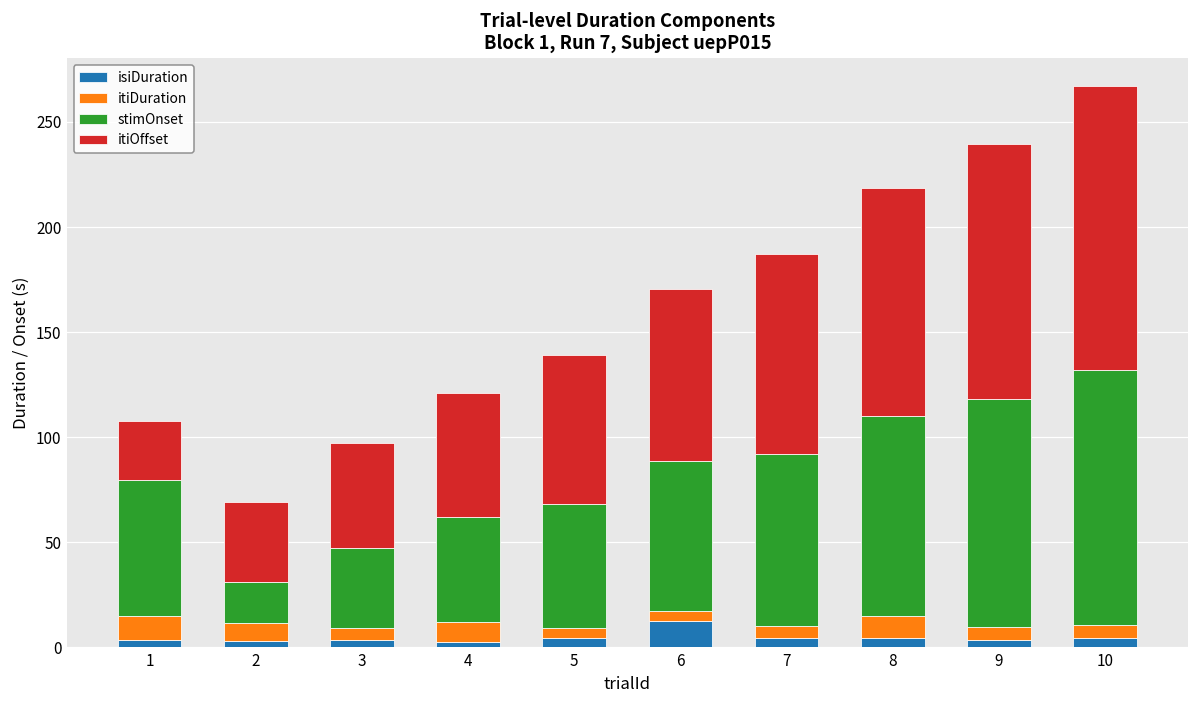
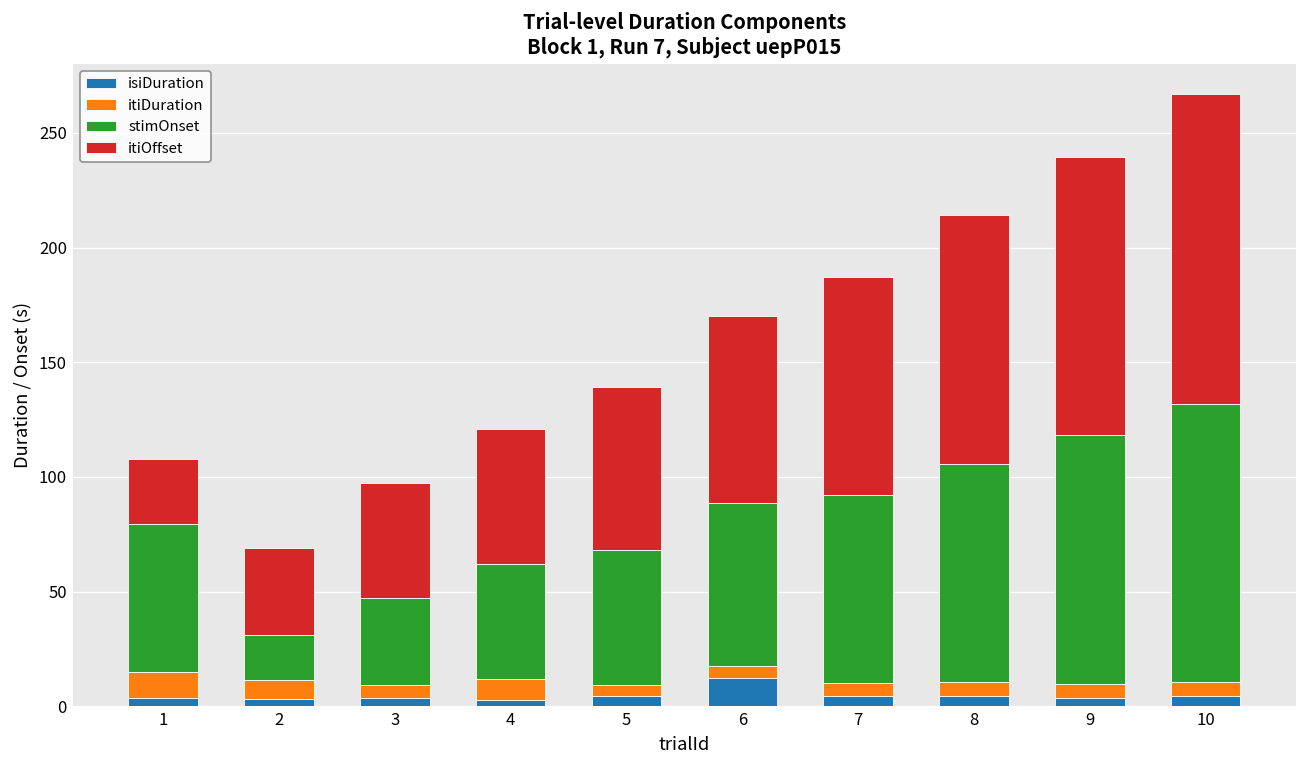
itiDuration, 8: 11 -> 6
